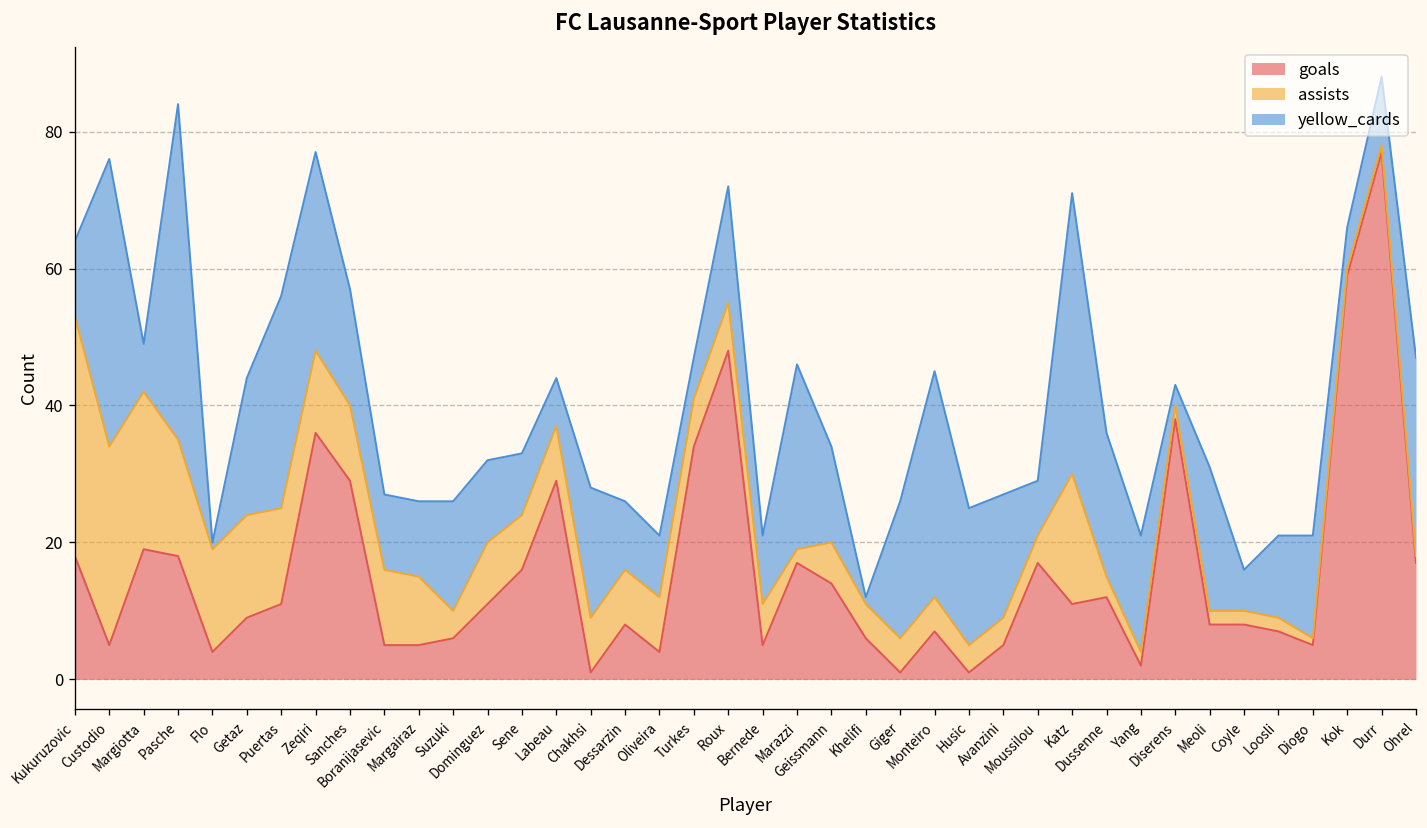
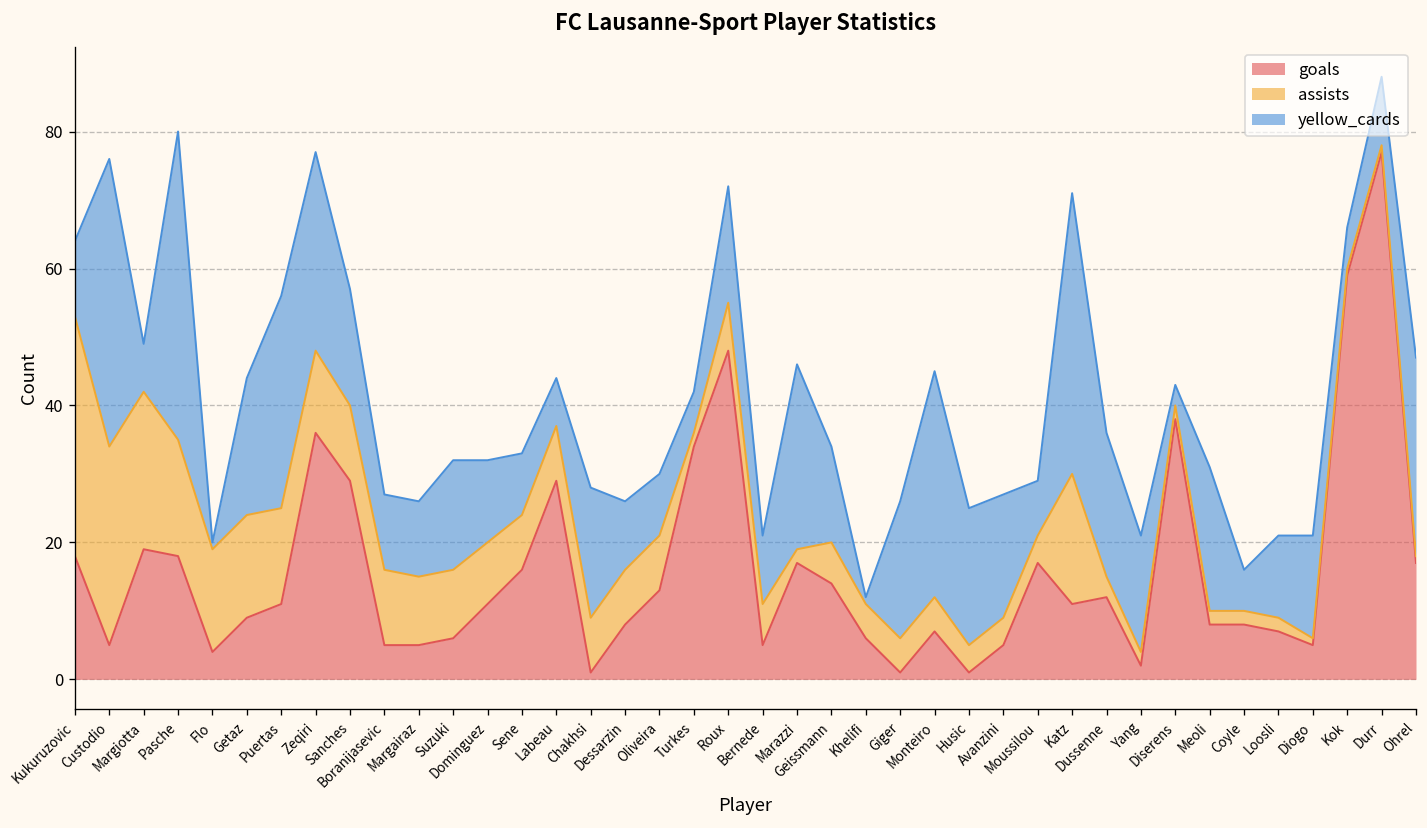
yellow_cards, Pasche: 49 -> 45
assists, Suzuki: 4 -> 10
goals, Oliveira: 4 -> 13
assists, Turkes: 7 -> 2
